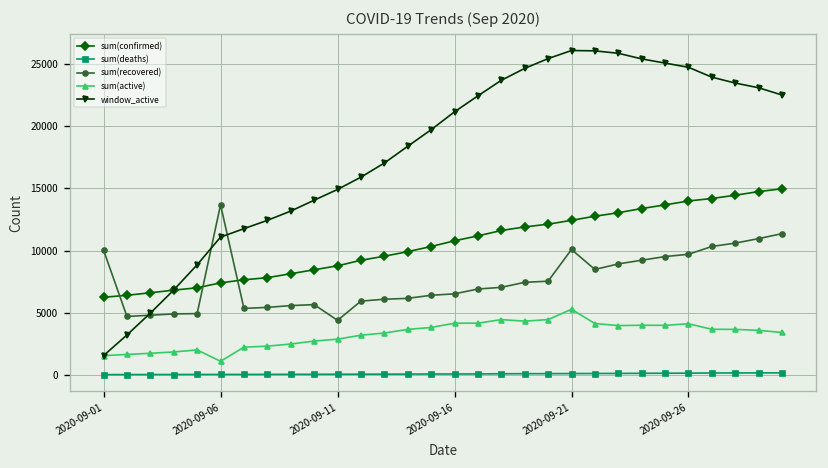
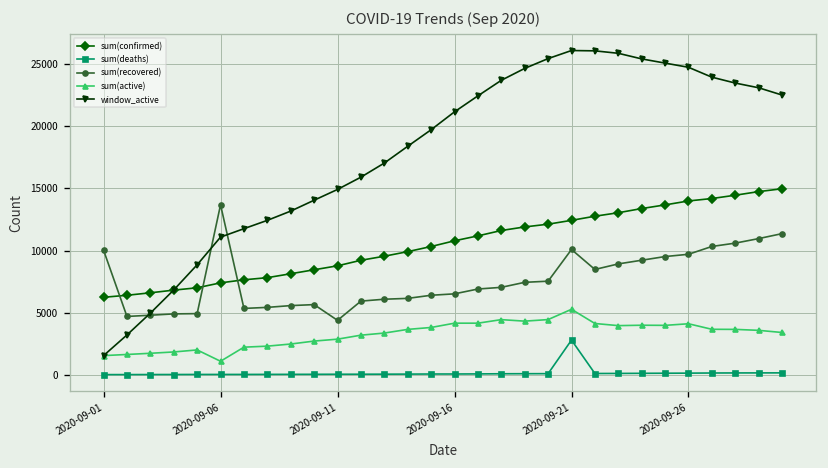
sum(deaths), 2020-09-21: 100 -> 2800
